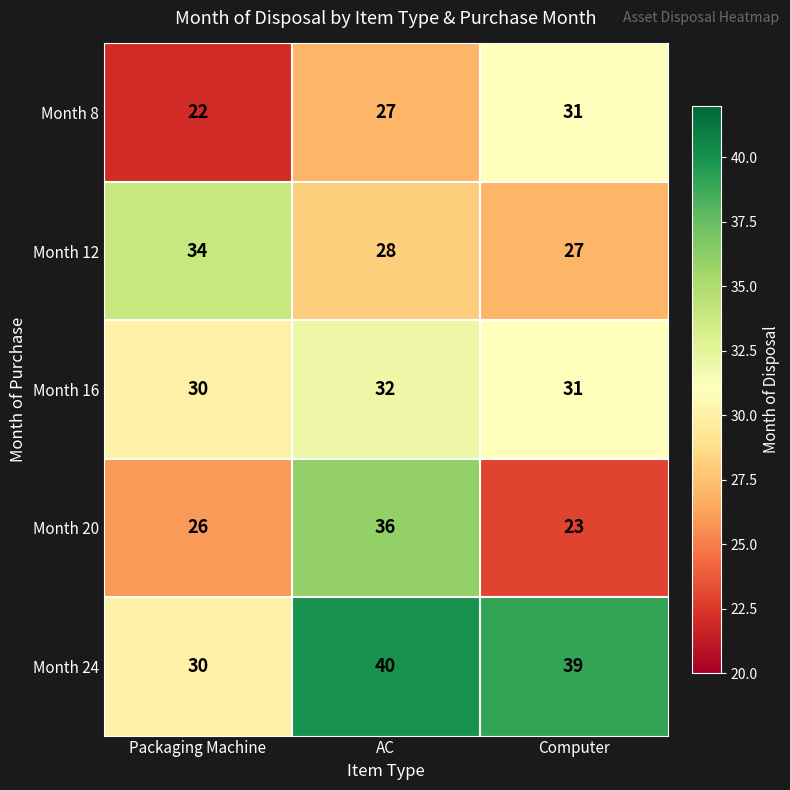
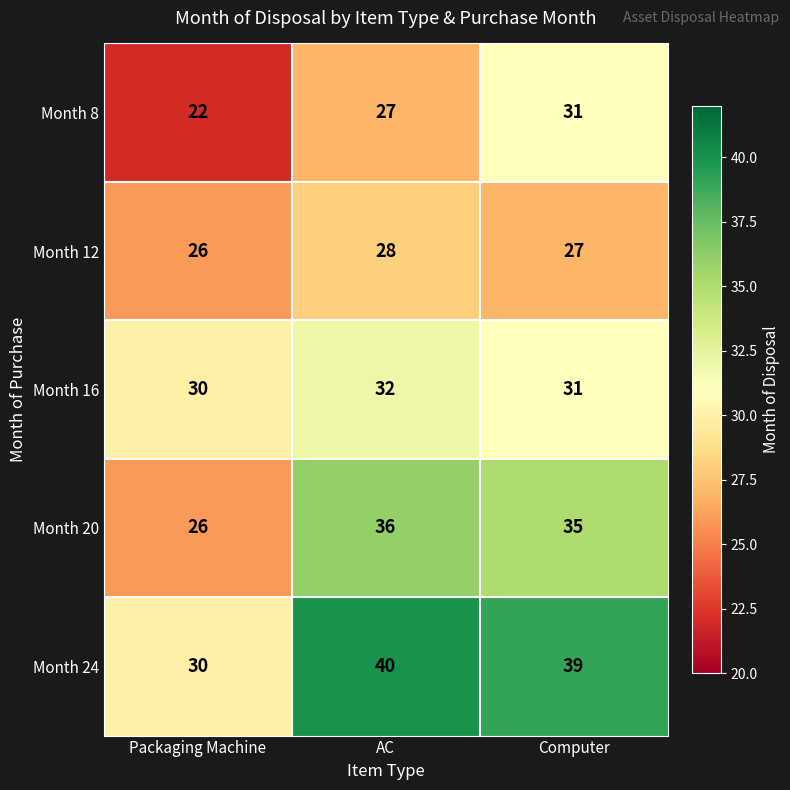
Month 12, Packaging Machine: 34 -> 26
Month 20, Computer: 23 -> 35
